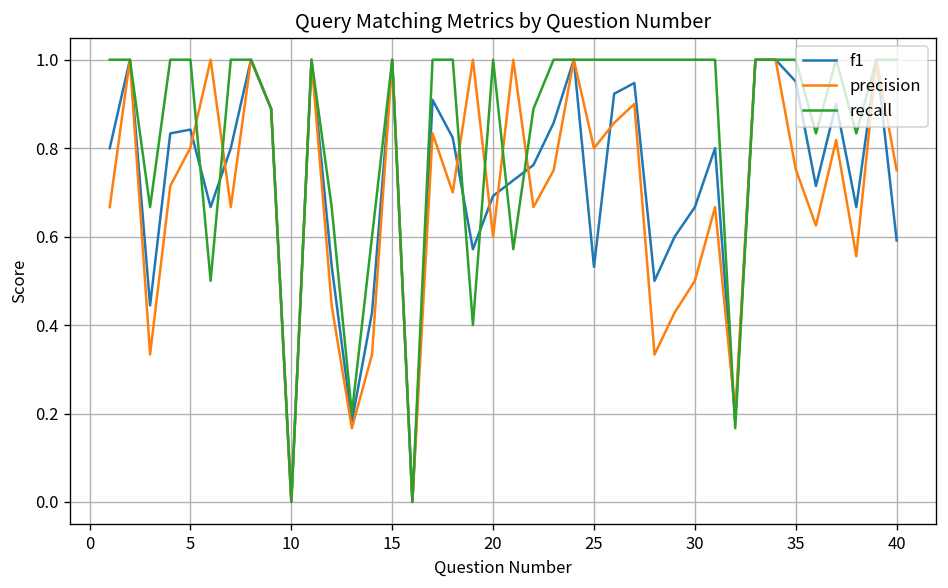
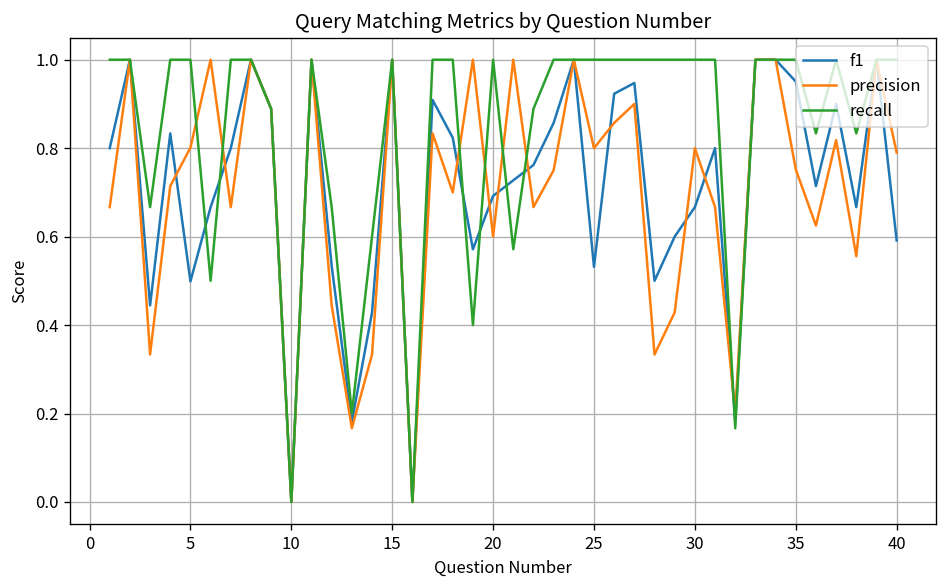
f1, 5: 0.84 -> 0.50
precision, 30: 0.5 -> 0.8
precision, 40: 0.75 -> 0.79
